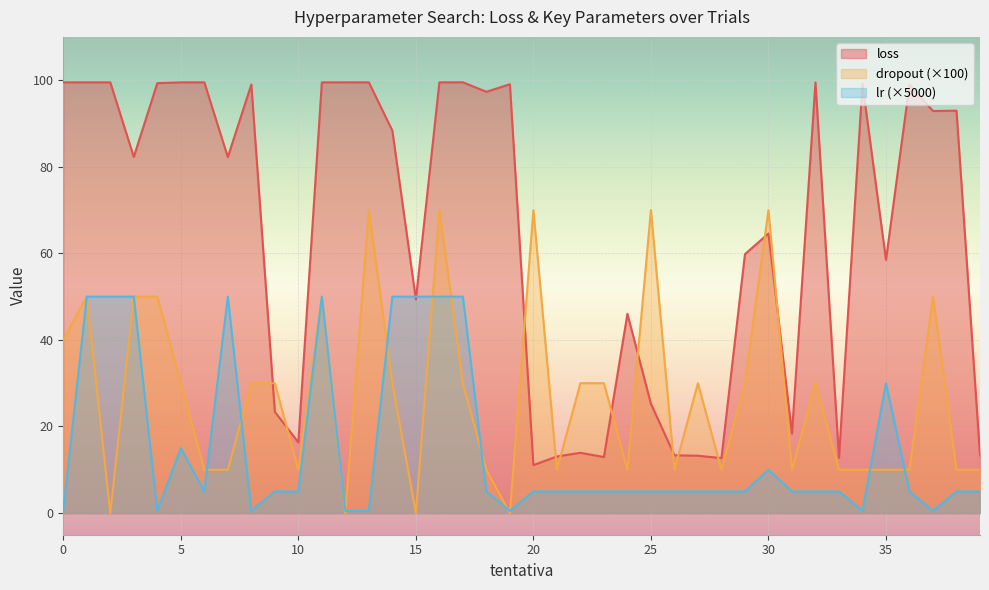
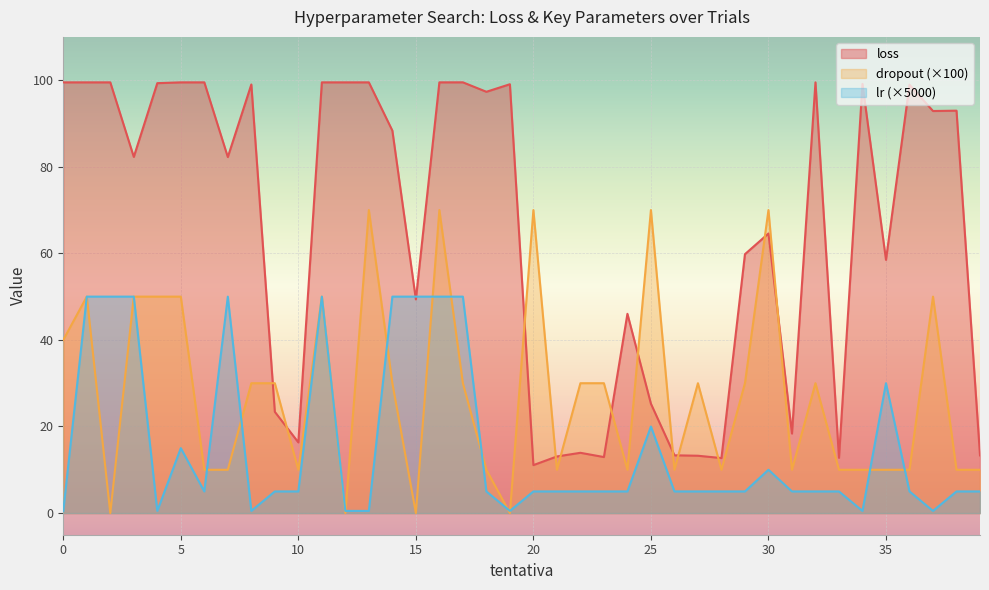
dropout (×100), 5: 30 -> 50
lr (×5000), 25: 5 -> 20
